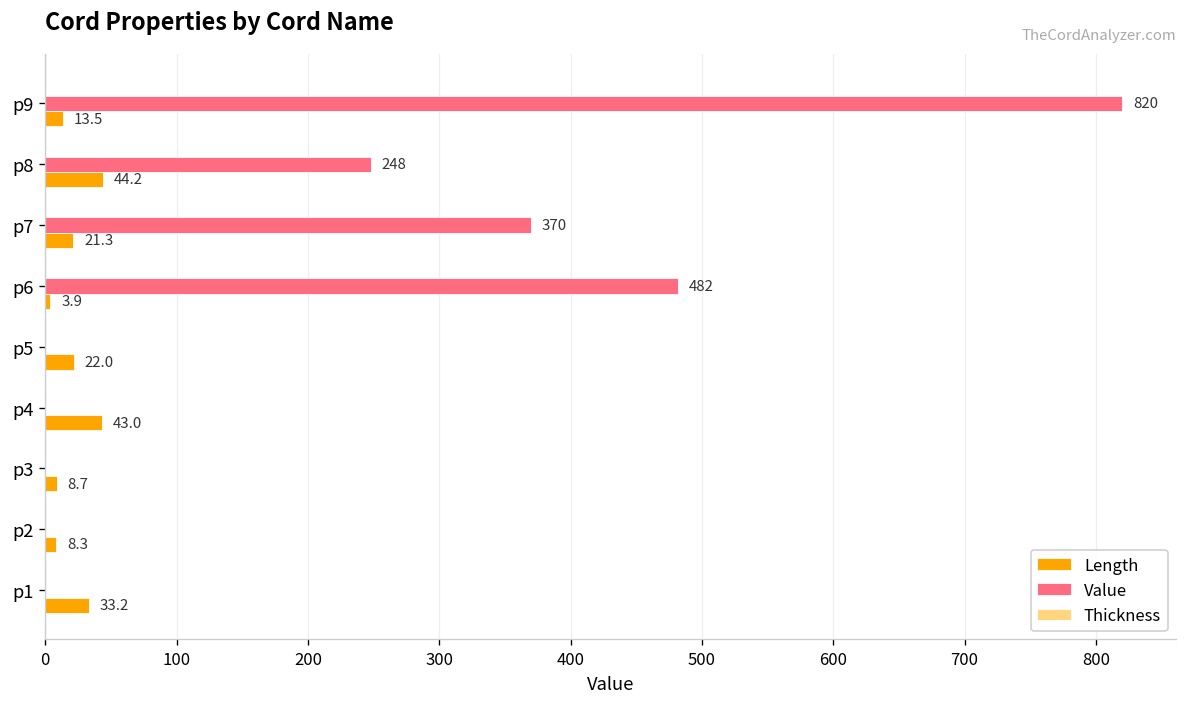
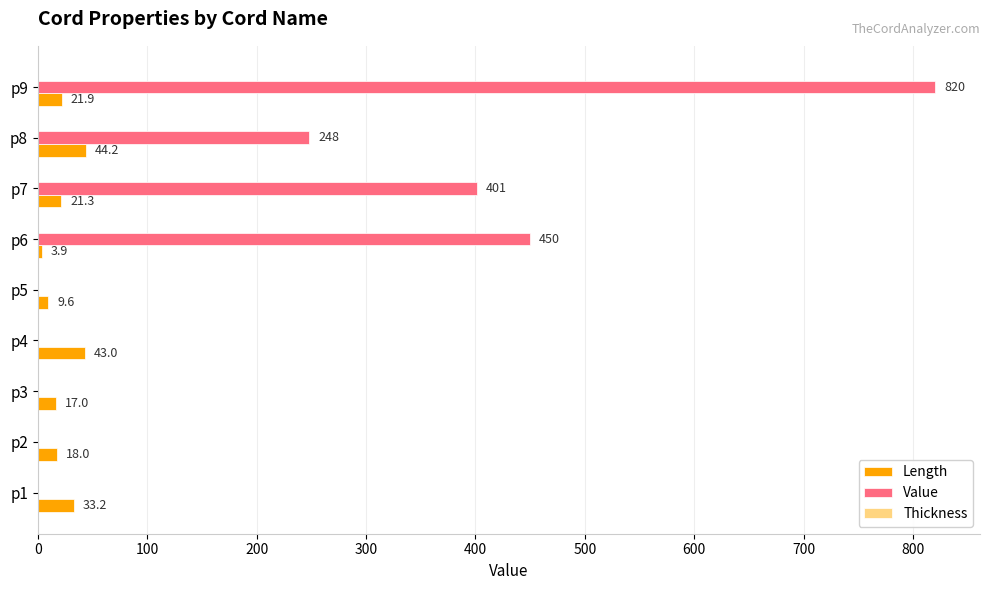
Length, p9: 13.5 -> 21.9
Value, p7: 370 -> 401
Value, p6: 482 -> 450
Length, p5: 22.0 -> 9.6
Length, p3: 8.7 -> 17.0
Length, p2: 8.3 -> 18.0
